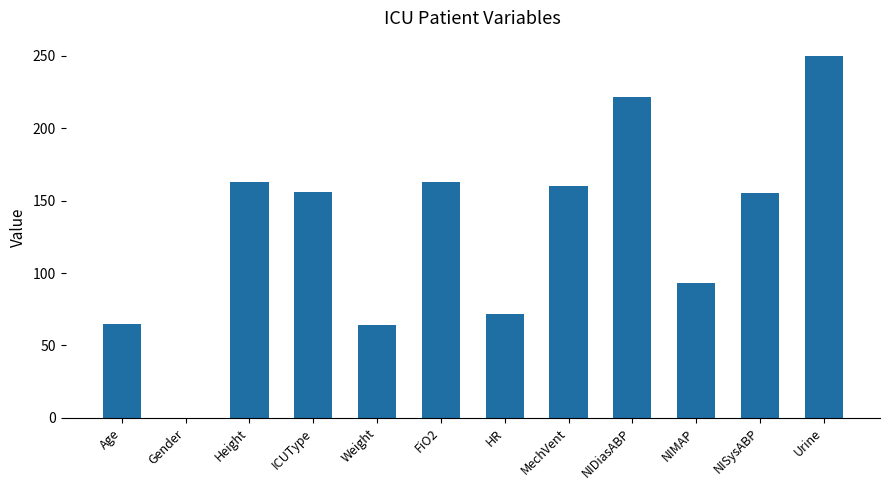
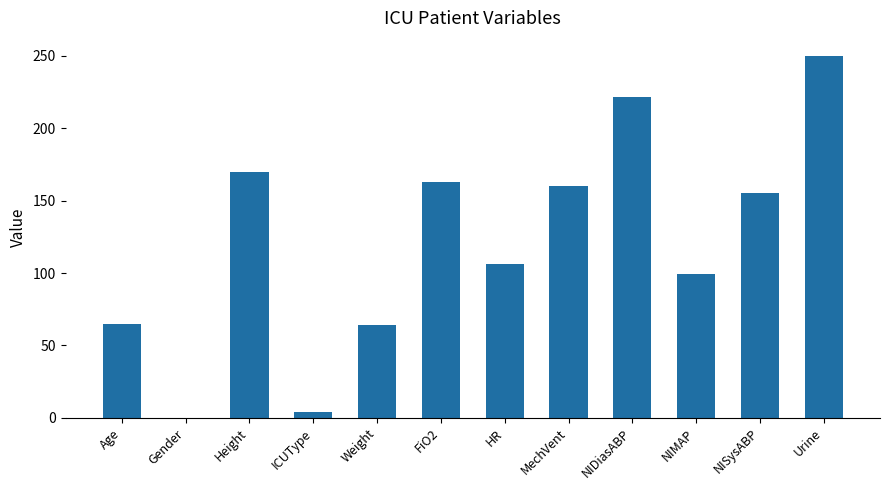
Height: 163 -> 170
ICUType: 156 -> 4
HR: 72 -> 106
NIMAP: 93 -> 100
